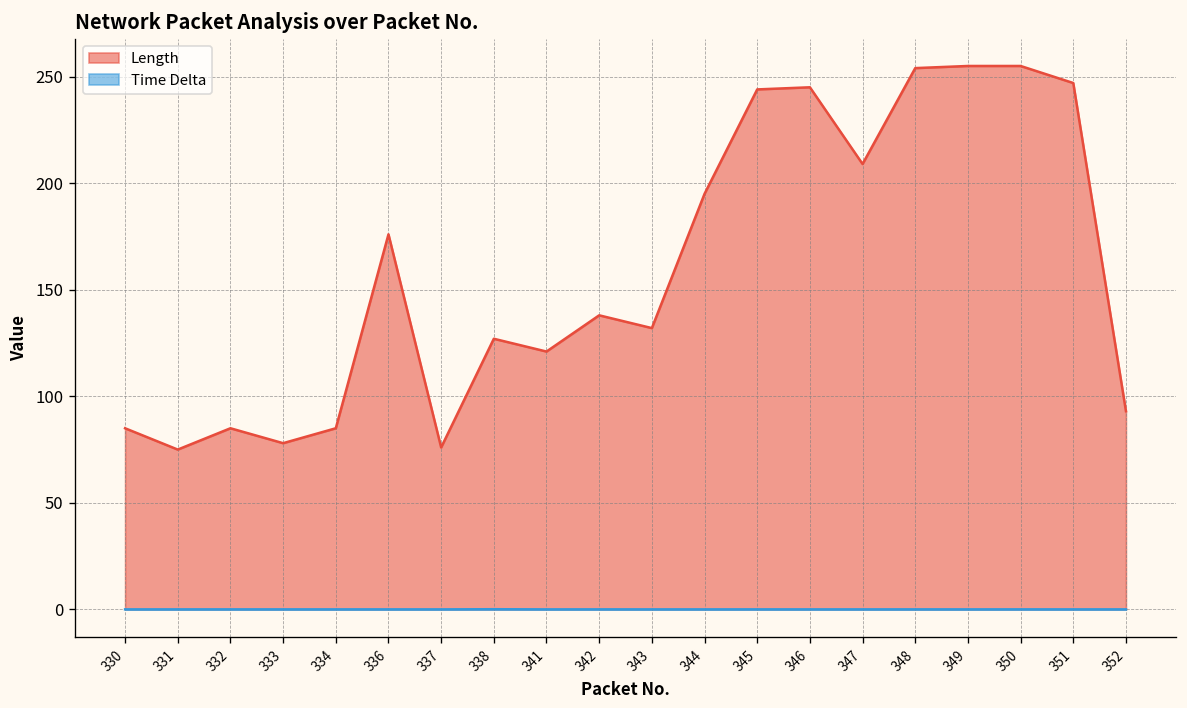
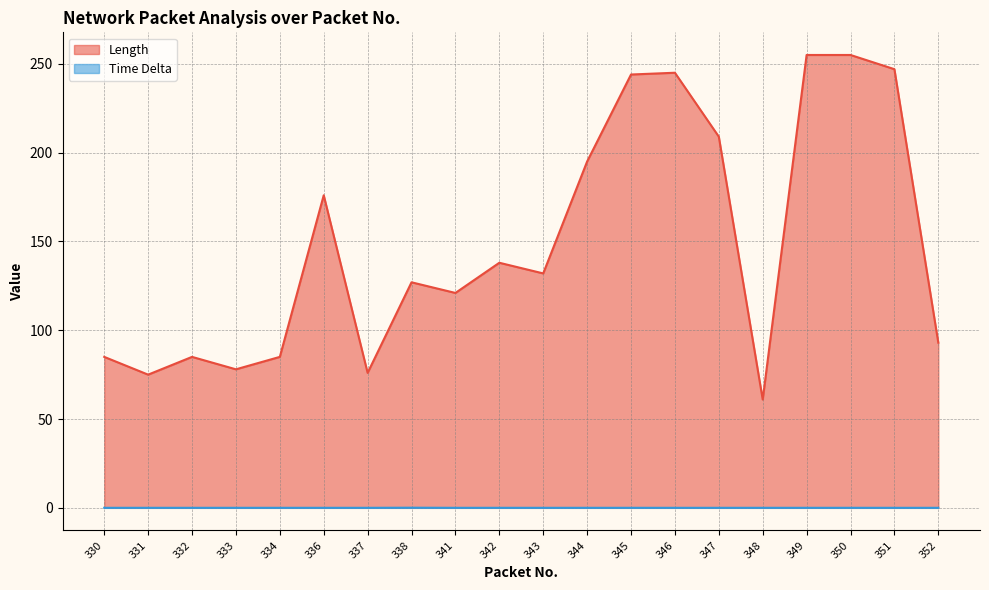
Length, 348: 254 -> 61
